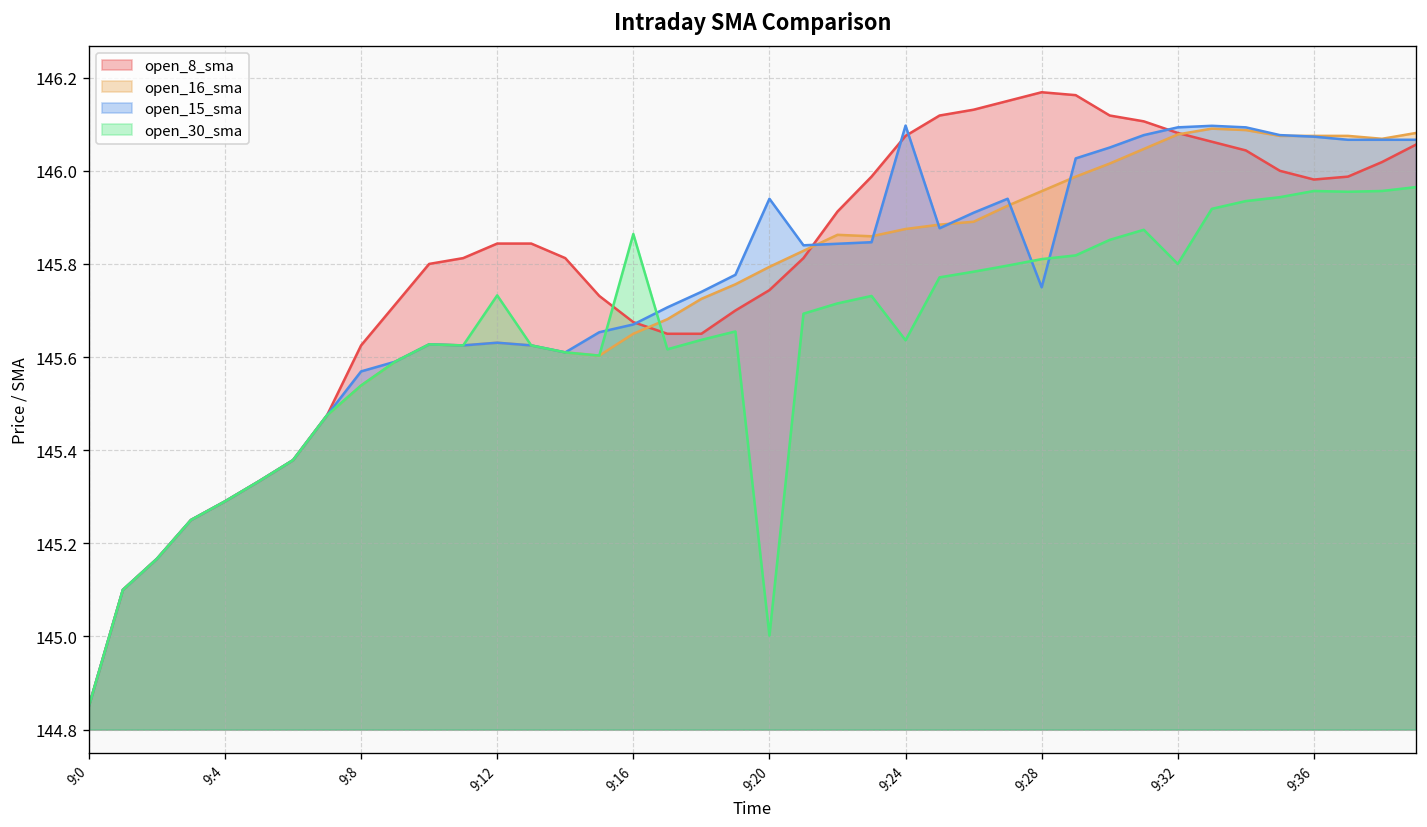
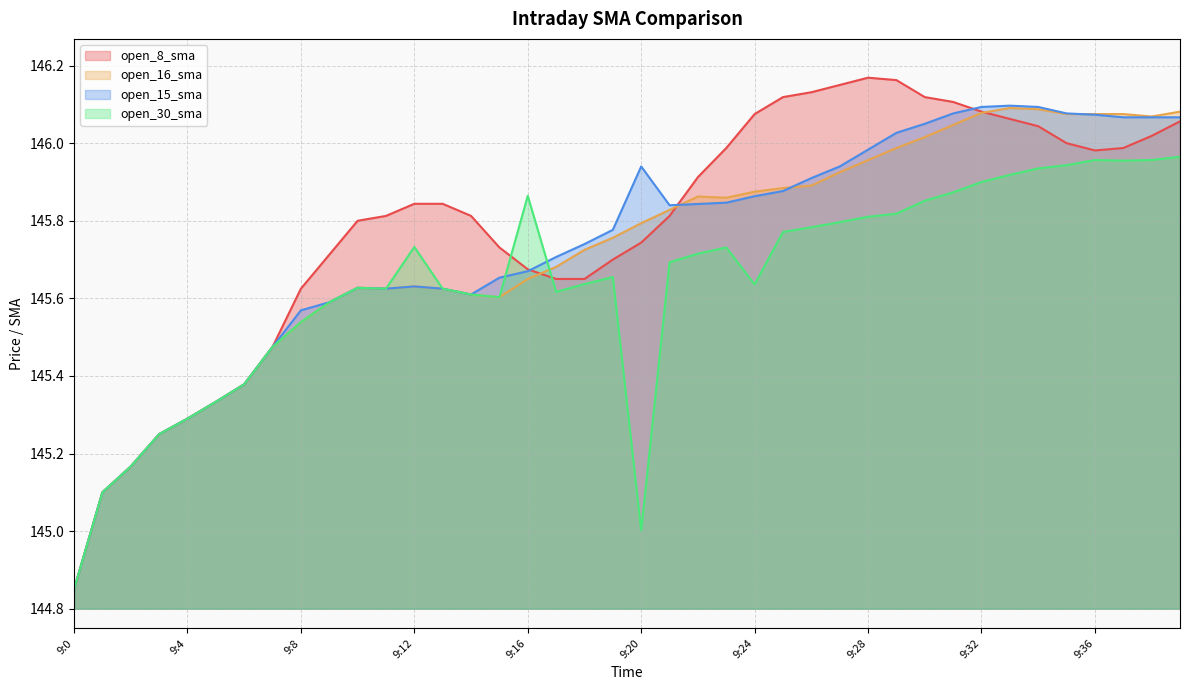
open_15_sma, 9:24: 146.10 -> 145.86
open_15_sma, 9:28: 145.75 -> 145.98
open_30_sma, 9:32: 145.8 -> 145.9
